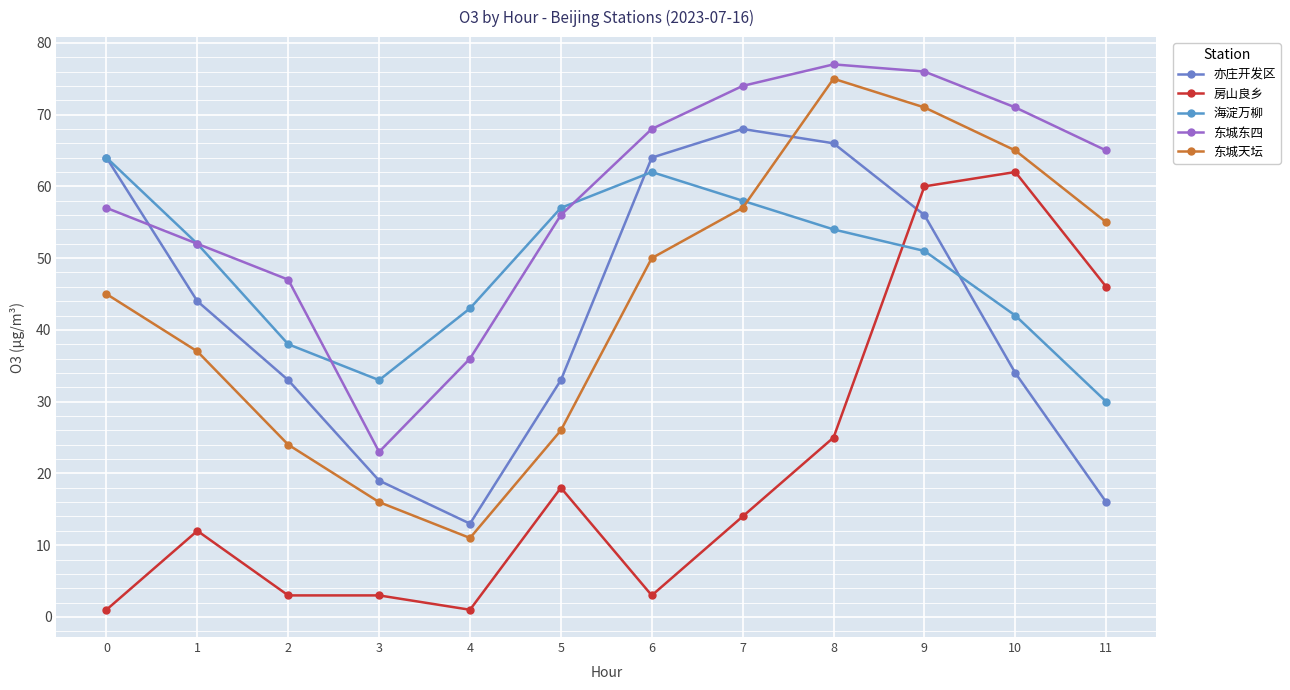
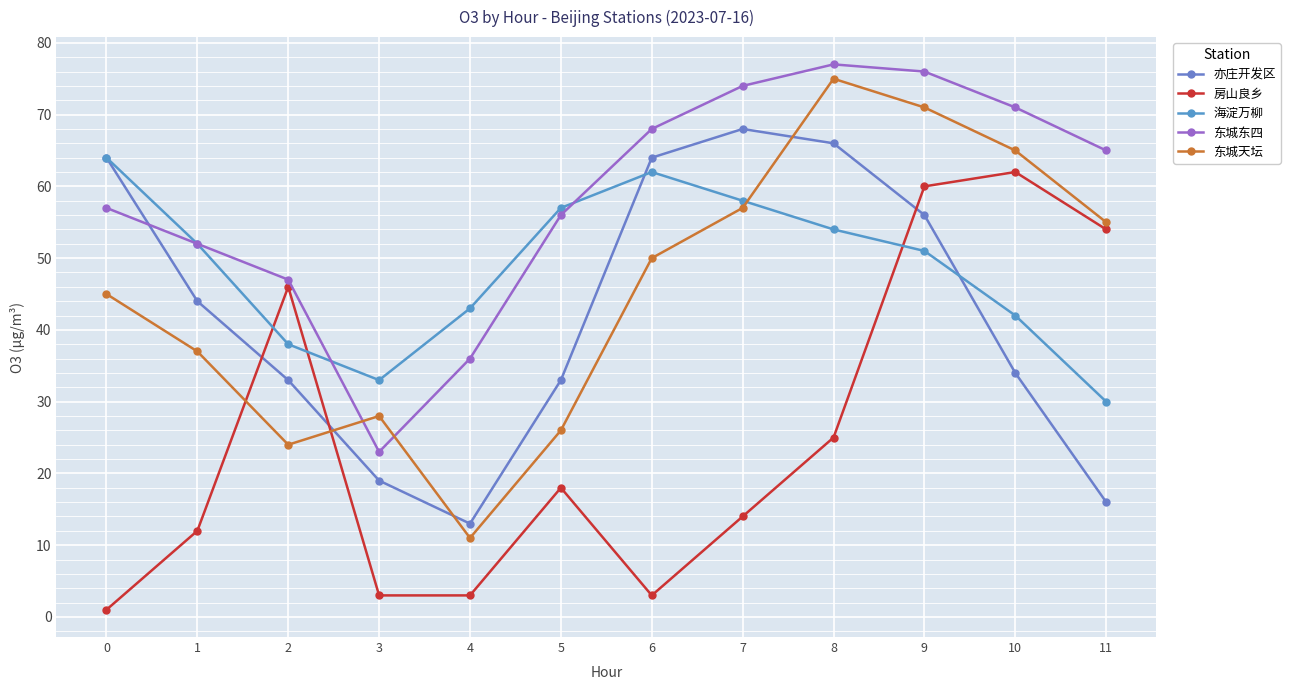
房山良乡, 2: 3 -> 46
东城天坛, 3: 16 -> 28
房山良乡, 4: 1 -> 3
房山良乡, 11: 46 -> 54
